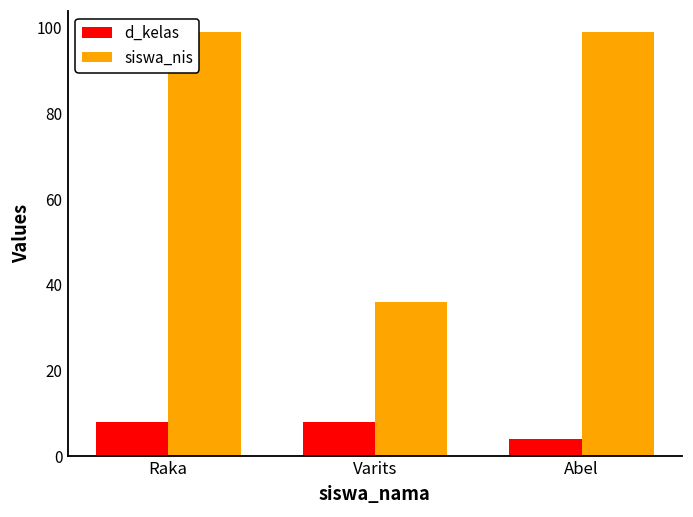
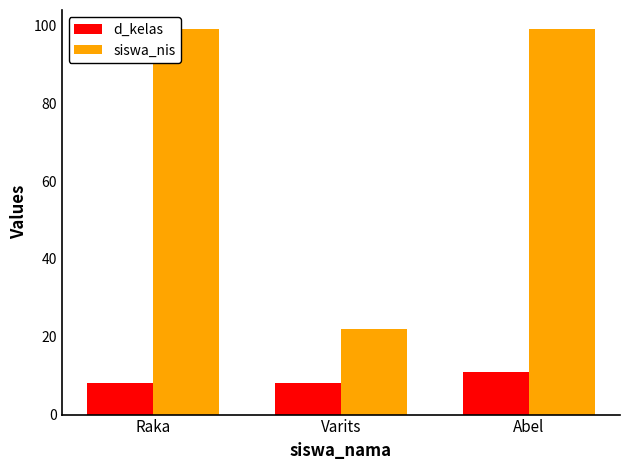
siswa_nis, Varits: 36 -> 22
d_kelas, Abel: 4 -> 11
